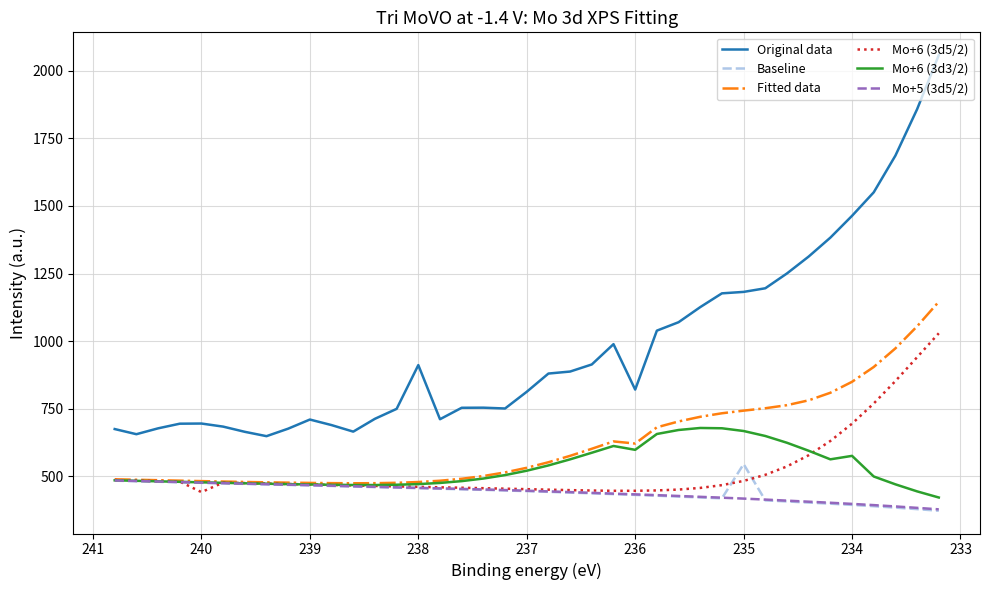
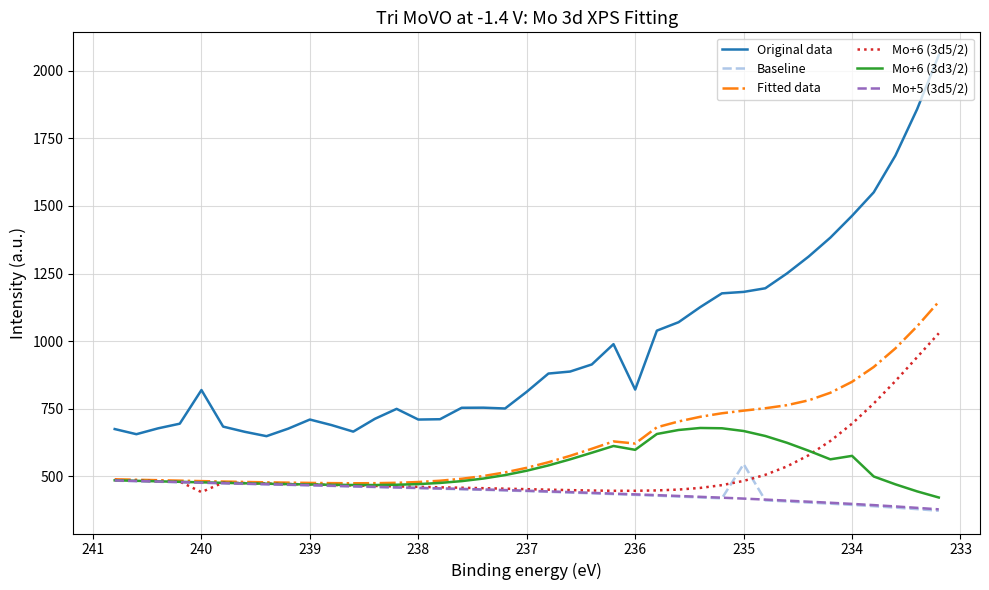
Original data, 240: 700 -> 820
Original data, 238: 910 -> 710
